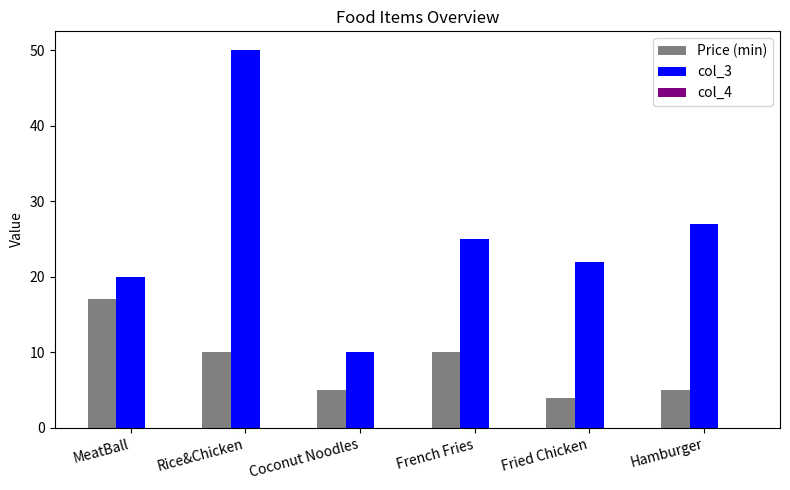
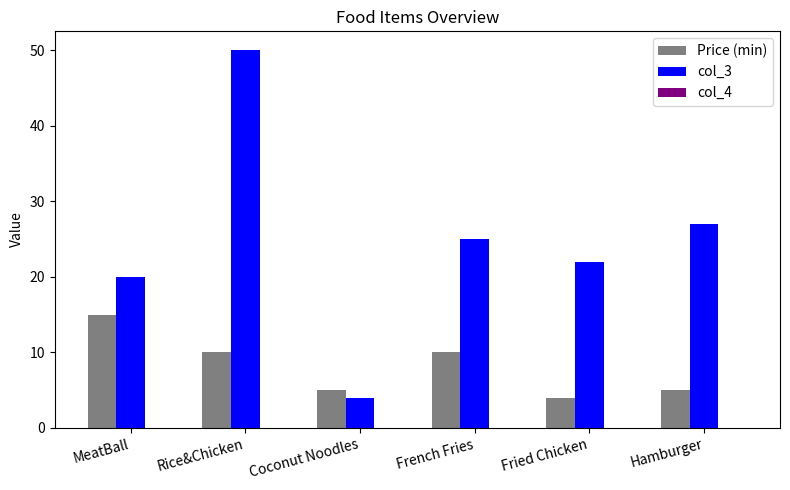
Price (min), MeatBall: 17 -> 15
col_3, Coconut Noodles: 10 -> 4
